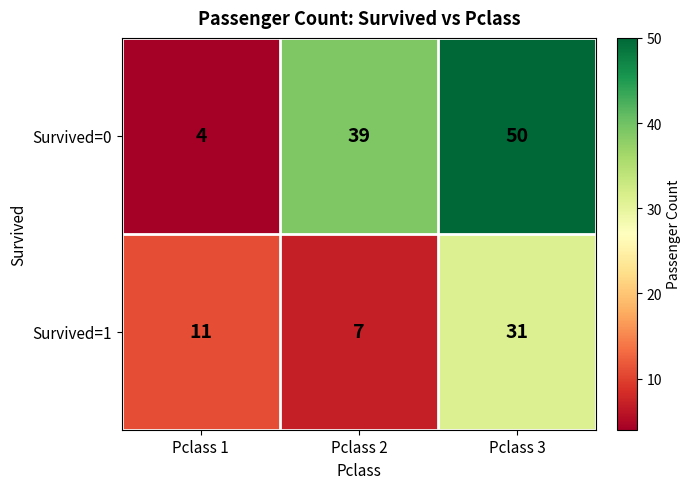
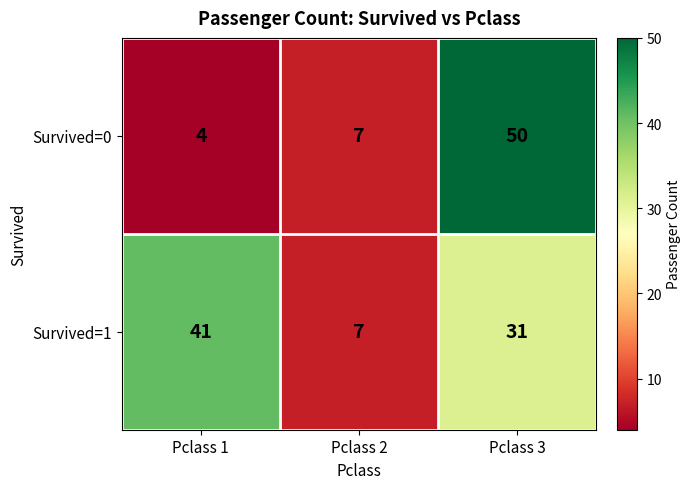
Survived=0, Pclass 2: 39 -> 7
Survived=1, Pclass 1: 11 -> 41
